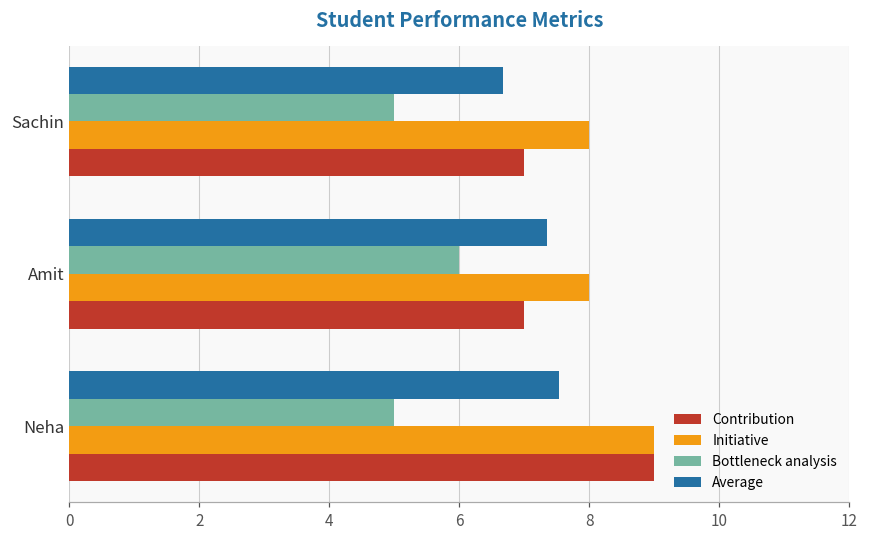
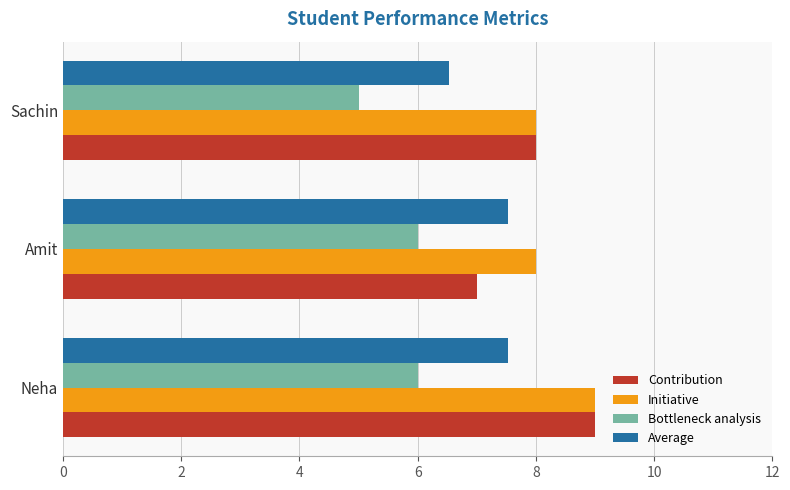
Average, Sachin: 6.7 -> 6.5
Contribution, Sachin: 7 -> 8
Average, Amit: 7.3 -> 7.5
Bottleneck analysis, Neha: 5 -> 6
